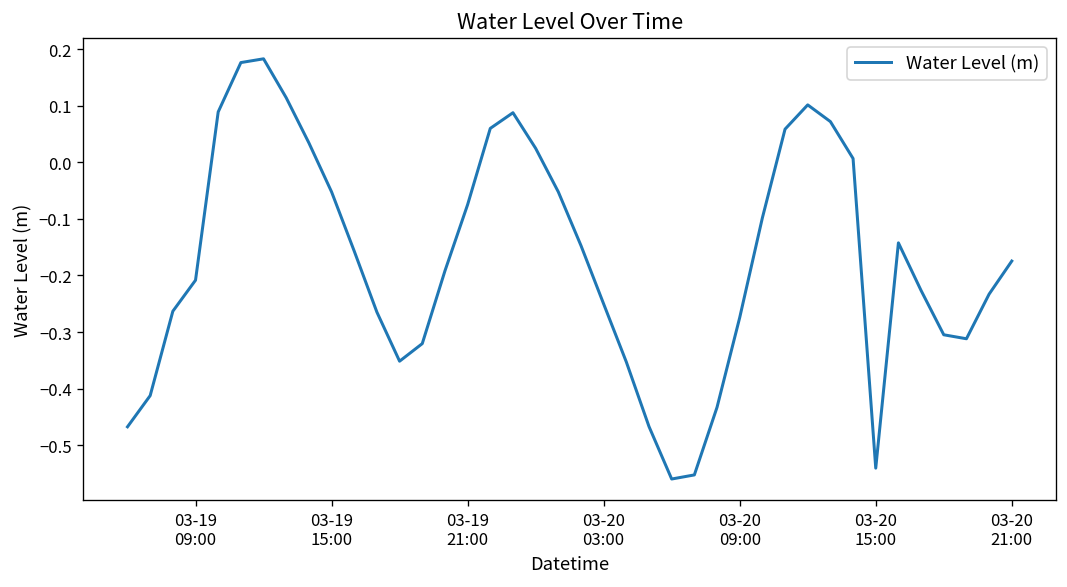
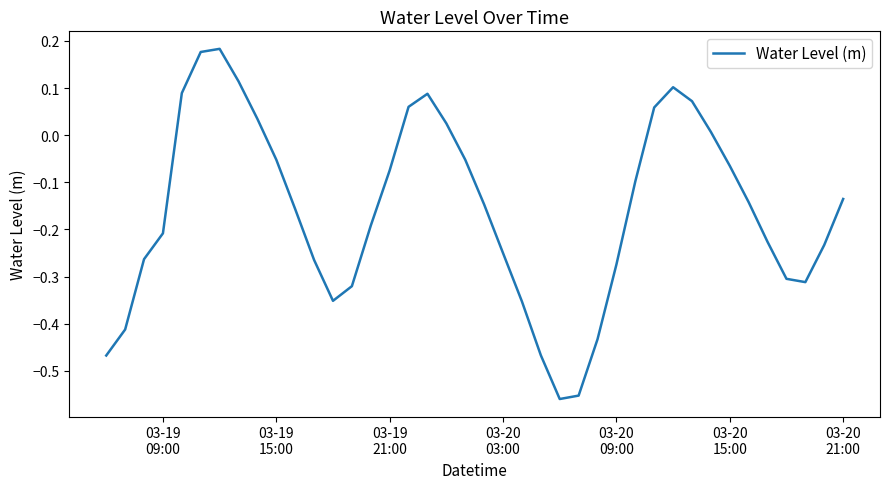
03-20 15:00: -0.54 -> -0.07
03-20 21:00: -0.17 -> -0.14
